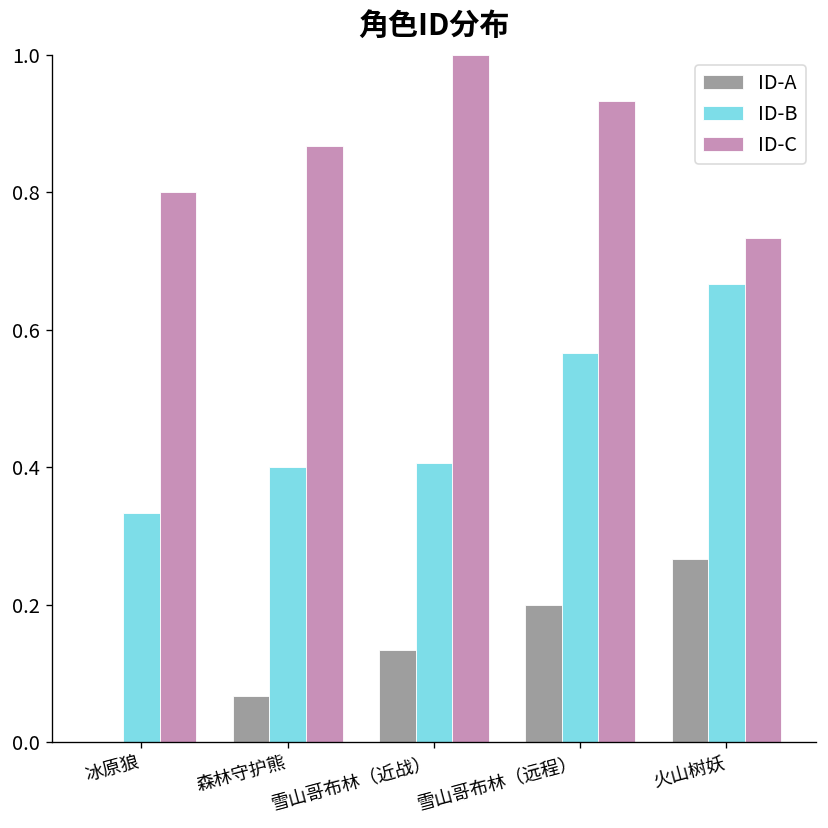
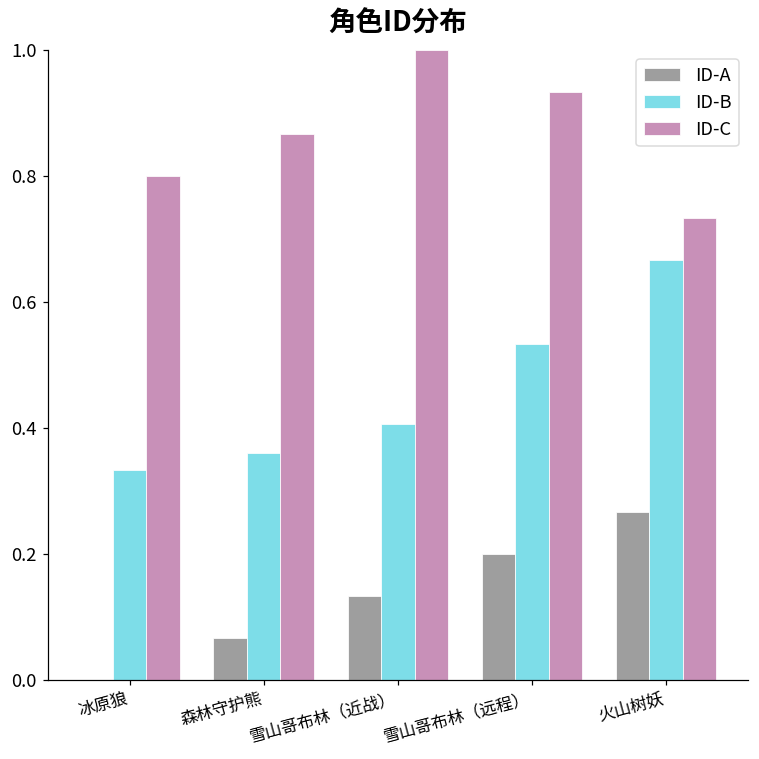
ID-B, 森林守护熊: 0.40 -> 0.36
ID-B, 雪山哥布林（远程）: 0.57 -> 0.53
